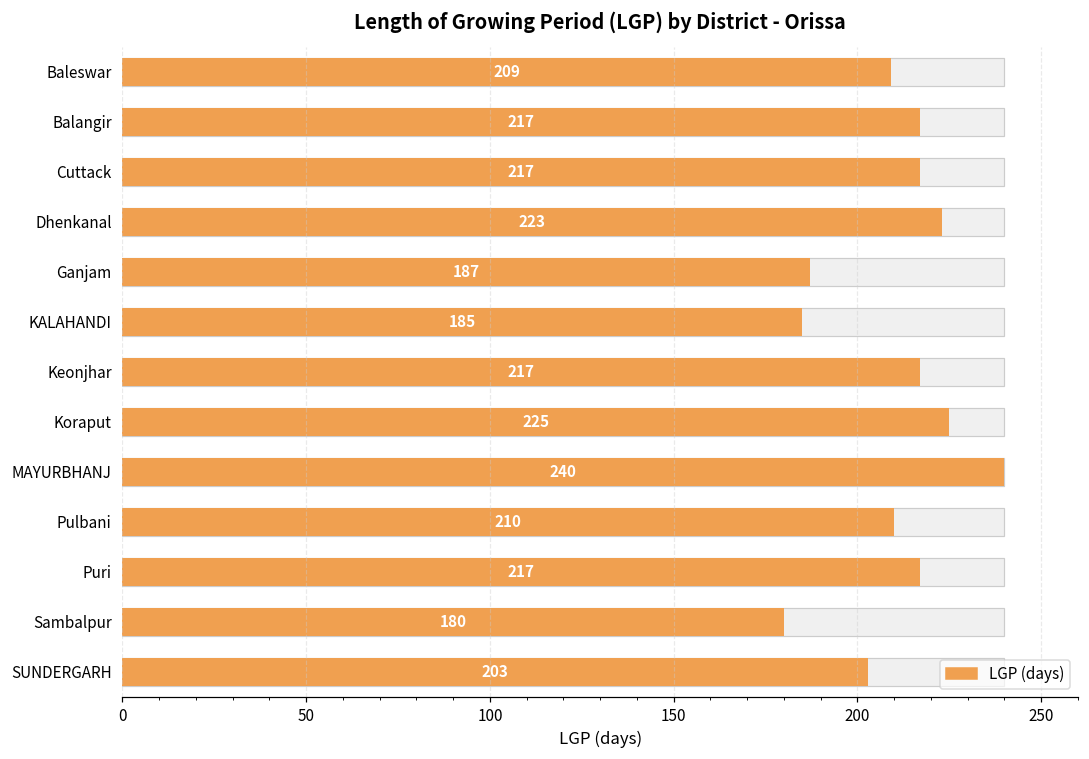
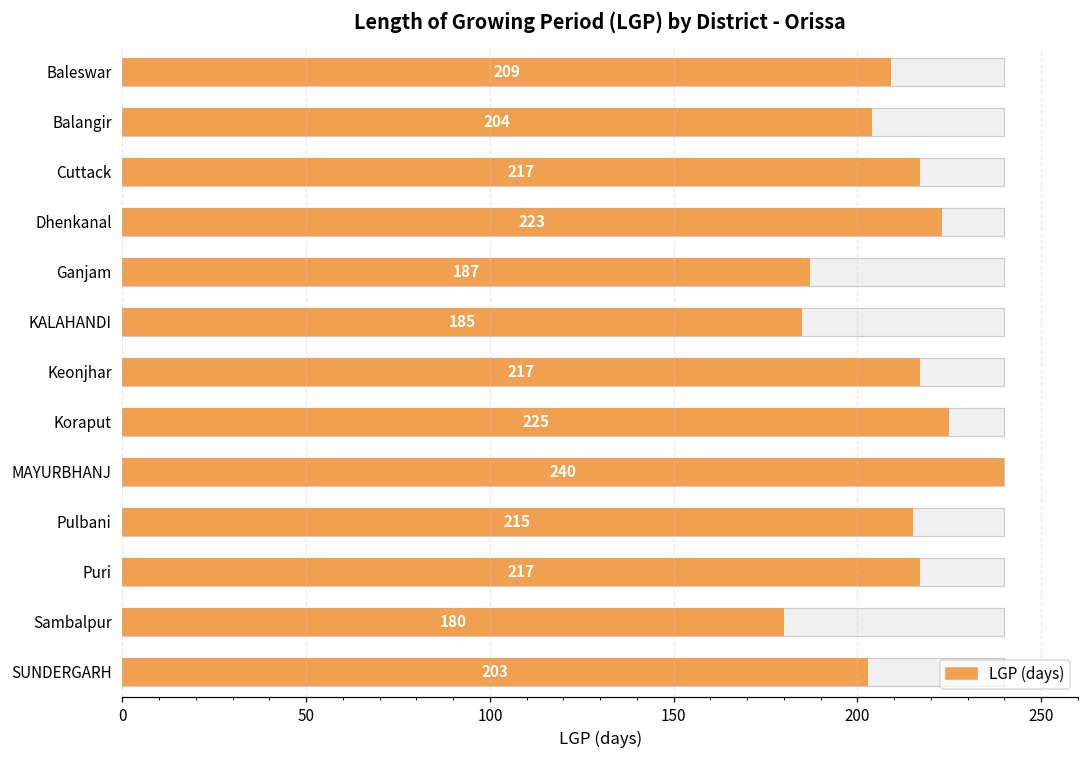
LGP (days), Balangir: 217 -> 204
LGP (days), Pulbani: 210 -> 215
